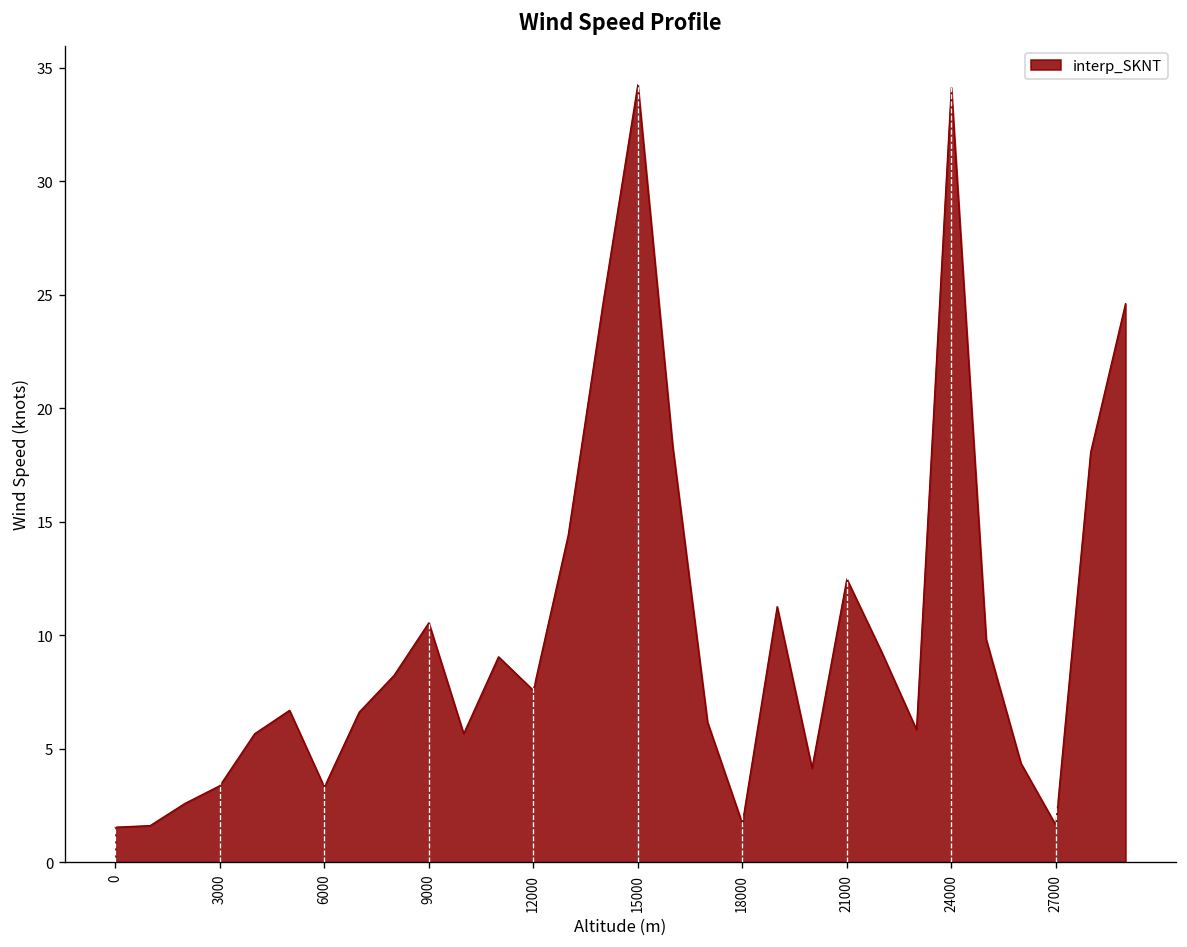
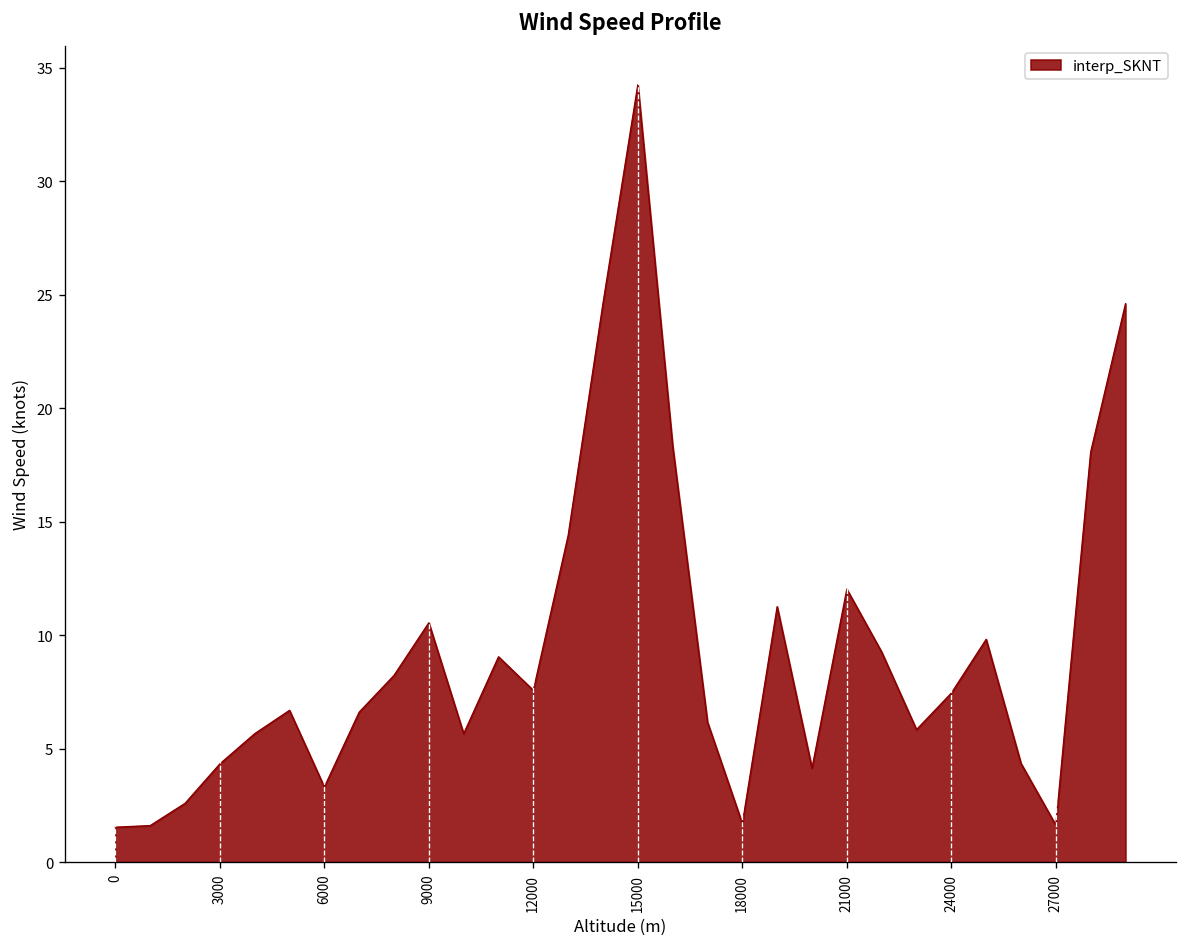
3000: 3.4 -> 4.3
21000: 12.5 -> 12.0
24000: 34.1 -> 7.5
